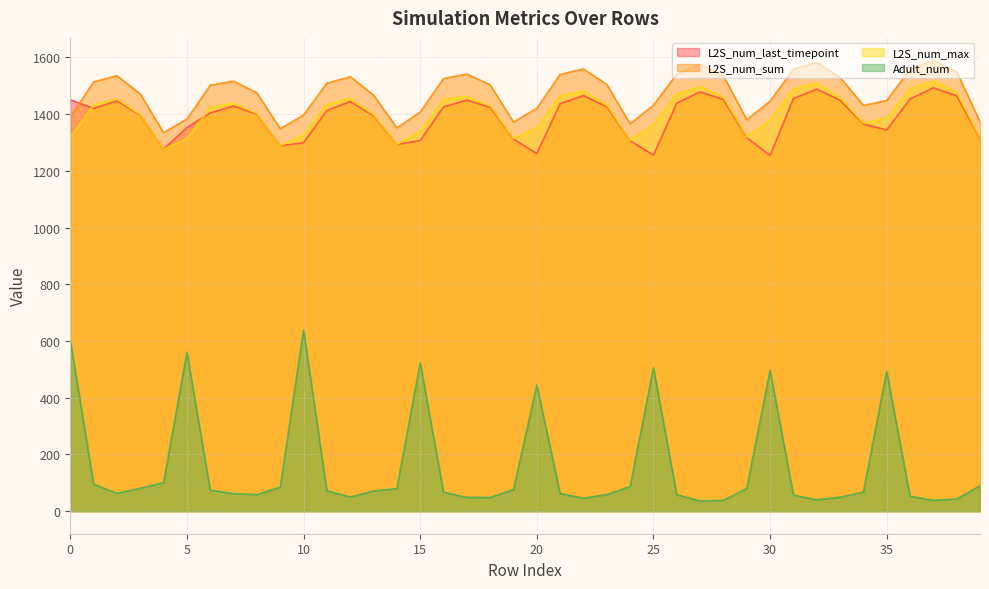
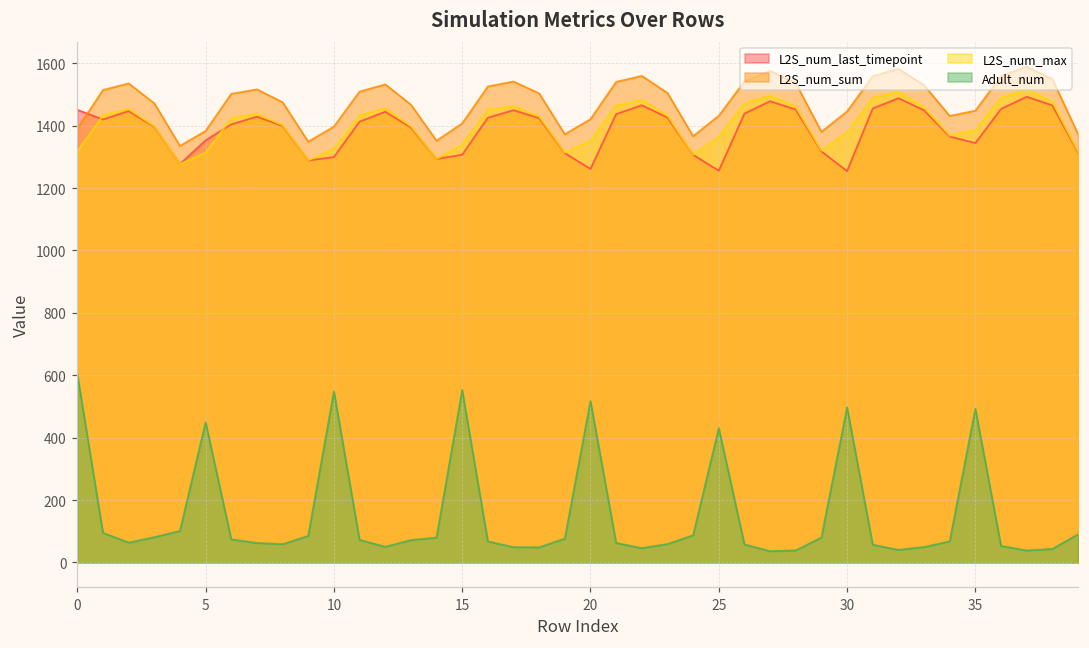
Adult_num, 5: 560 -> 450
Adult_num, 10: 640 -> 550
Adult_num, 15: 520 -> 550
Adult_num, 20: 440 -> 520
Adult_num, 25: 510 -> 430
